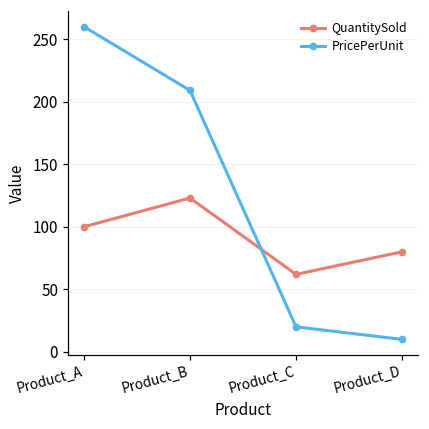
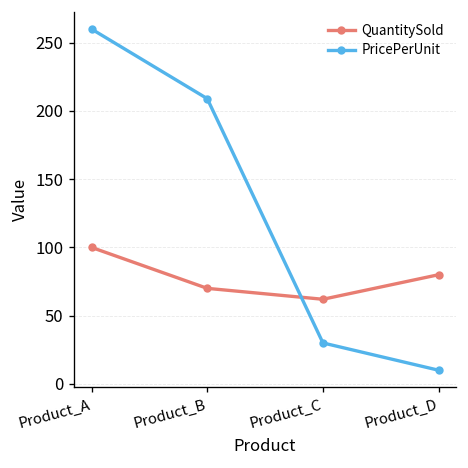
QuantitySold, Product_B: 123 -> 70
PricePerUnit, Product_C: 20 -> 30
